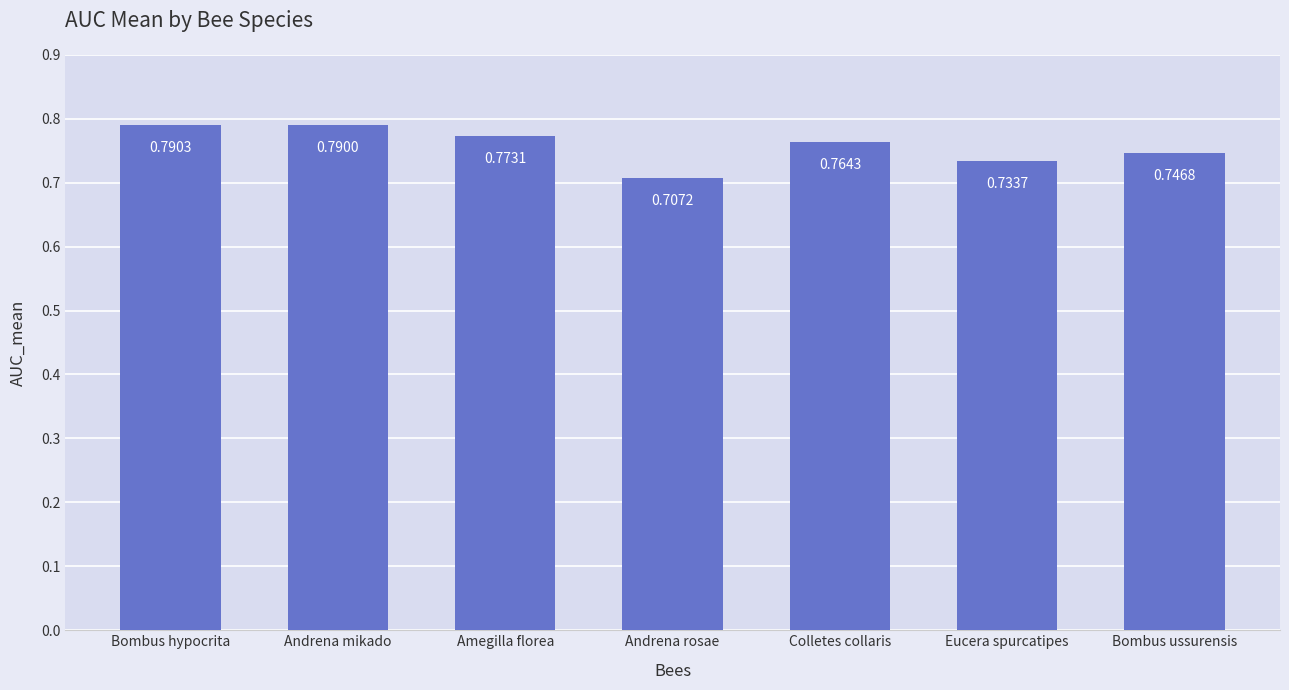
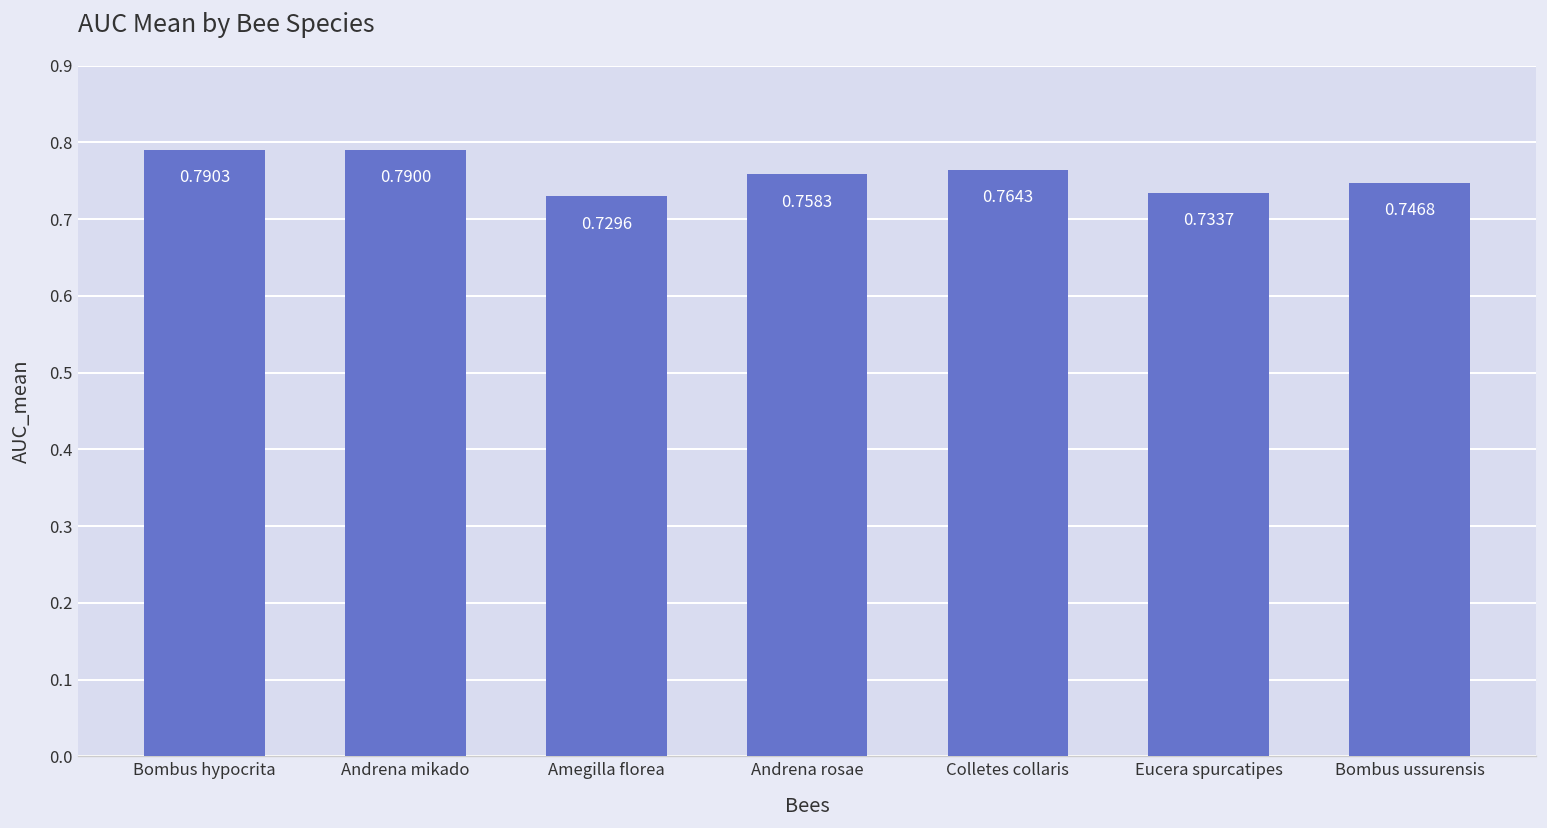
Amegilla florea: 0.7731 -> 0.7296
Andrena rosae: 0.7072 -> 0.7583
